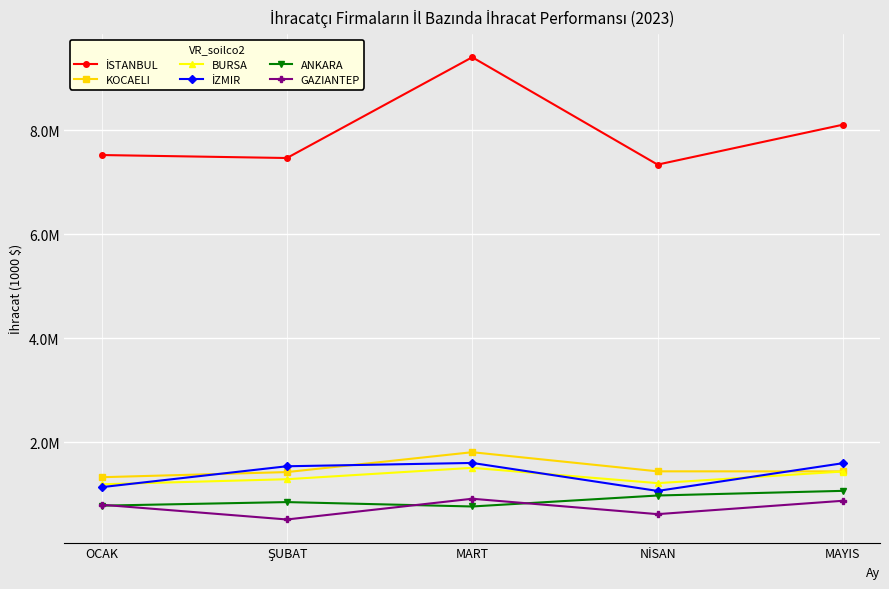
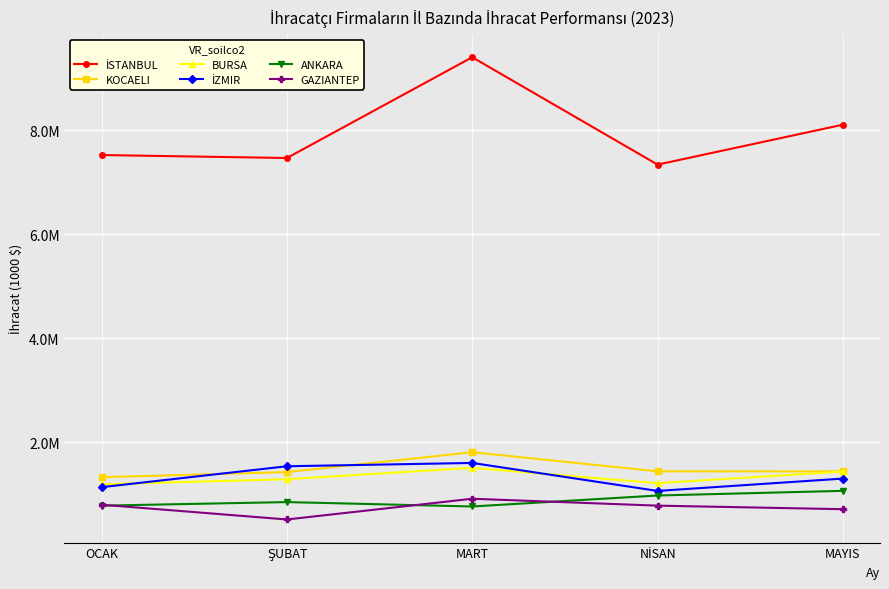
GAZIANTEP, NİSAN: 600000 -> 800000
İZMIR, MAYIS: 1600000 -> 1300000
GAZIANTEP, MAYIS: 900000 -> 700000
